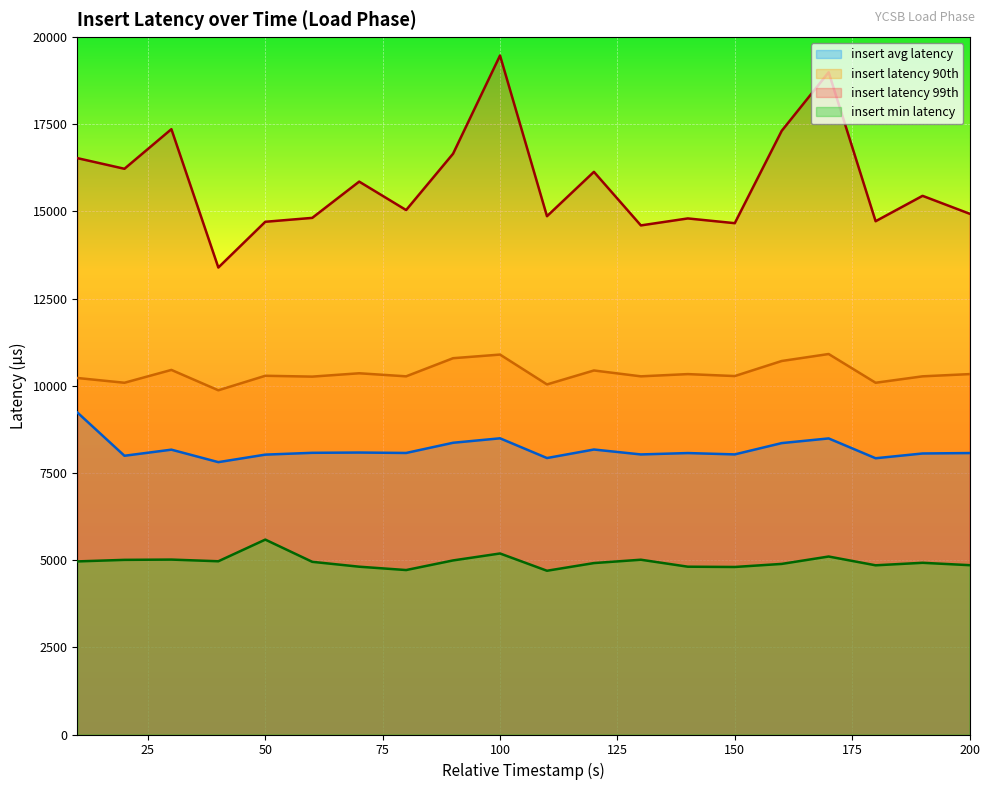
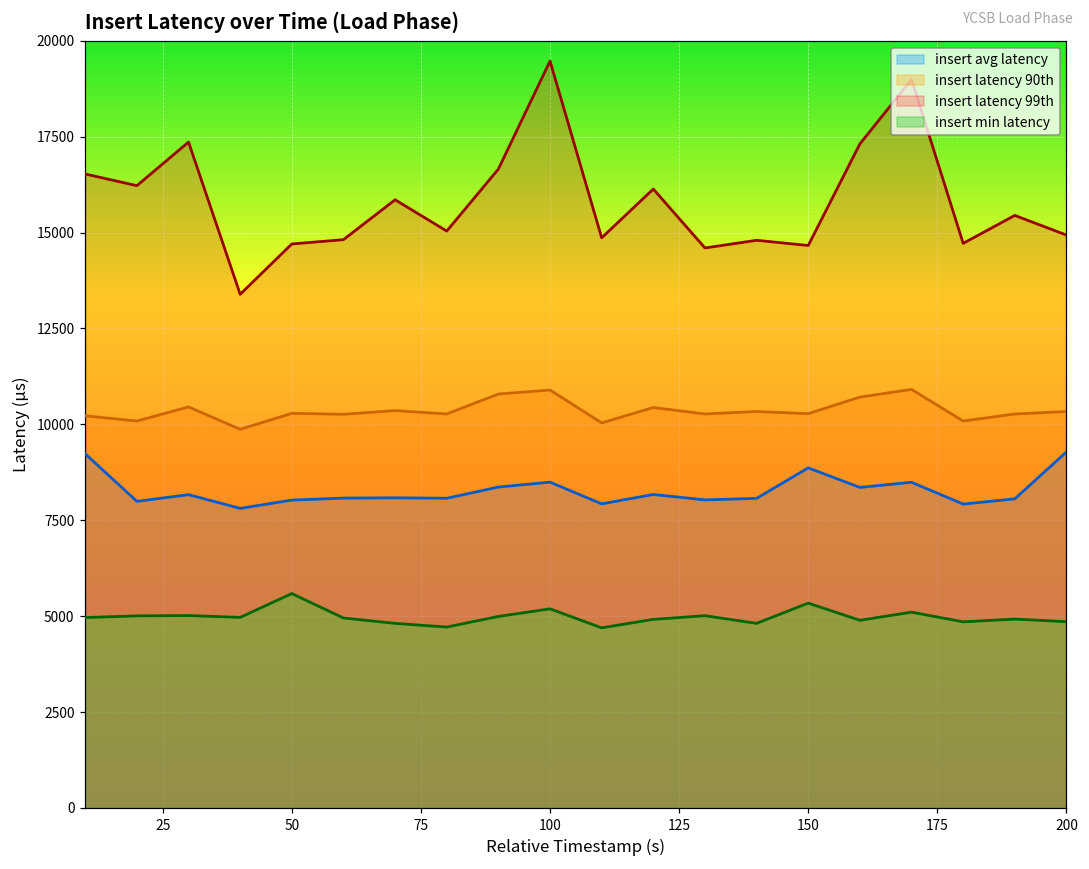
insert avg latency, 150: 8000 -> 8900
insert min latency, 150: 4800 -> 5300
insert avg latency, 200: 8100 -> 9300
